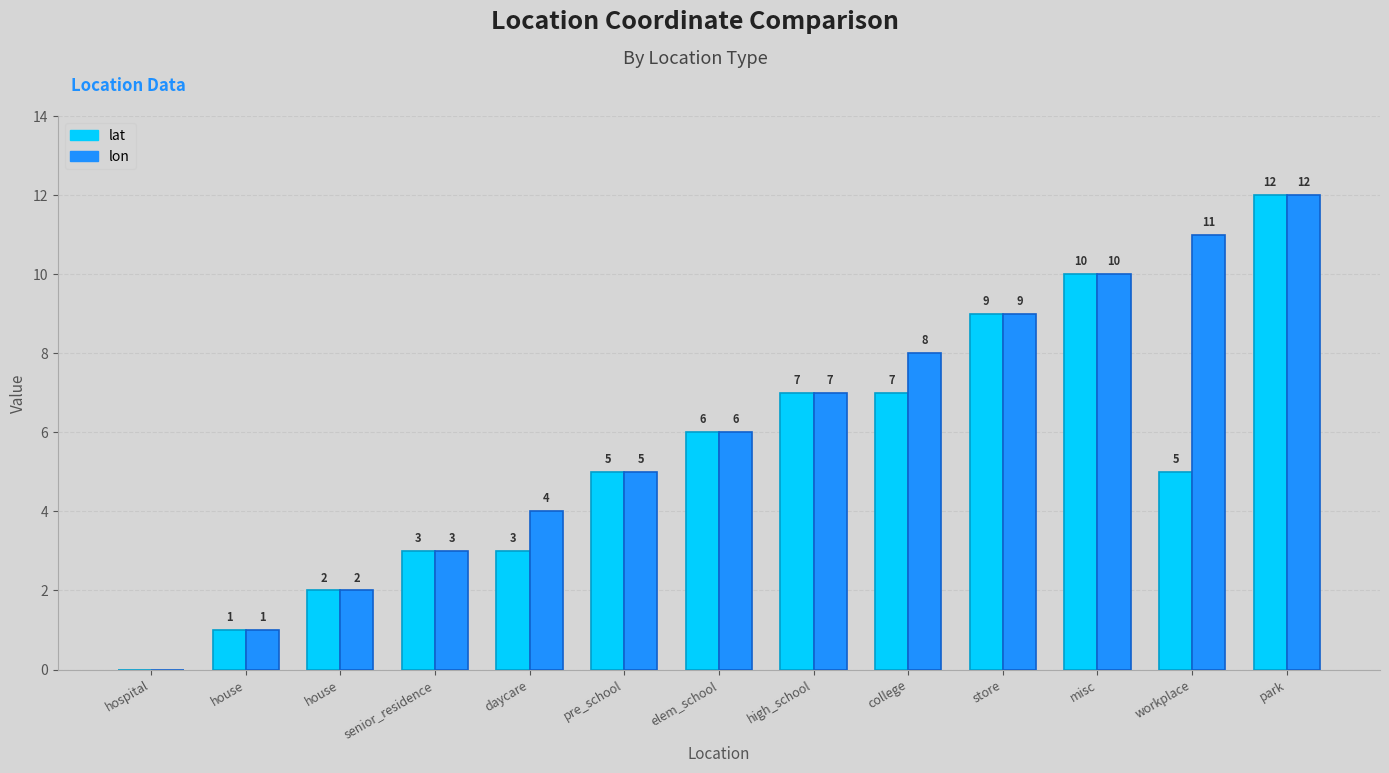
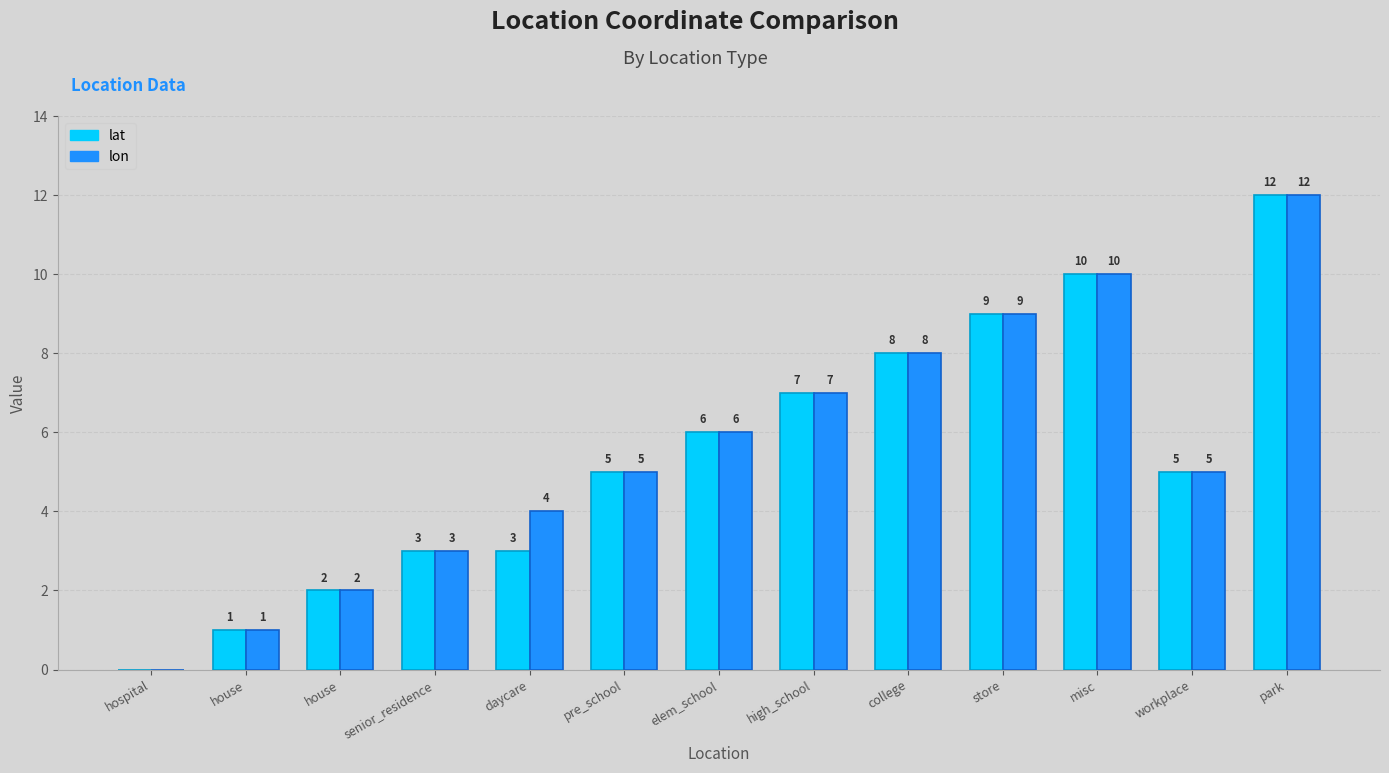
lat, college: 7 -> 8
lon, workplace: 11 -> 5
